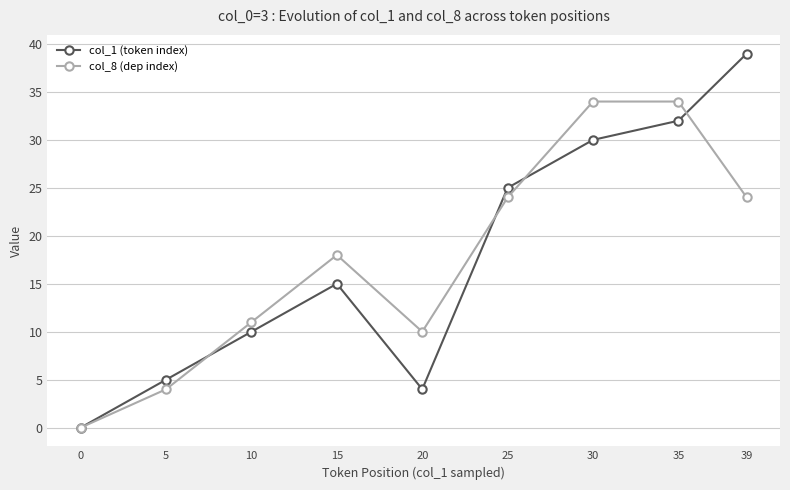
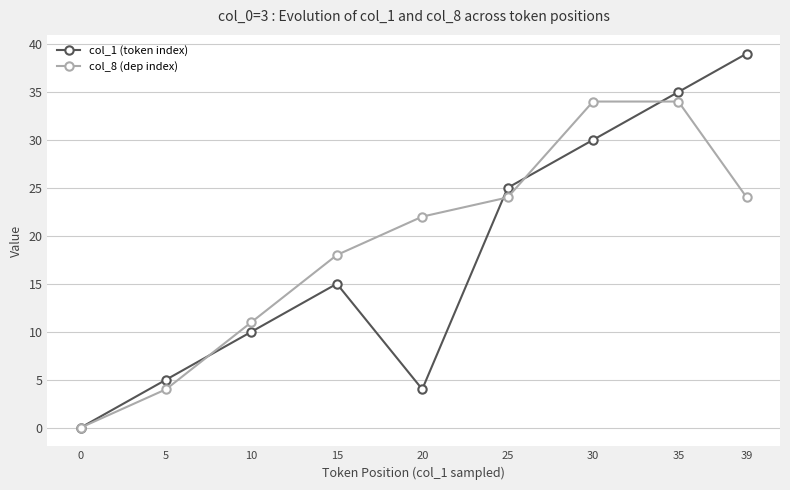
col_8 (dep index), 20: 10 -> 22
col_1 (token index), 35: 32 -> 35
